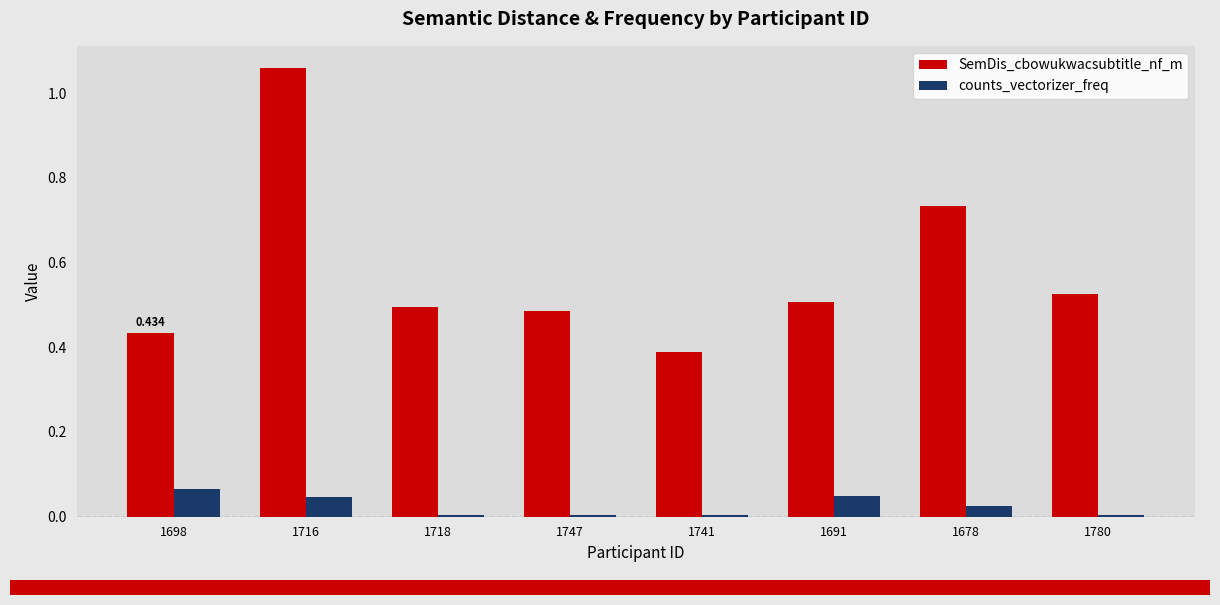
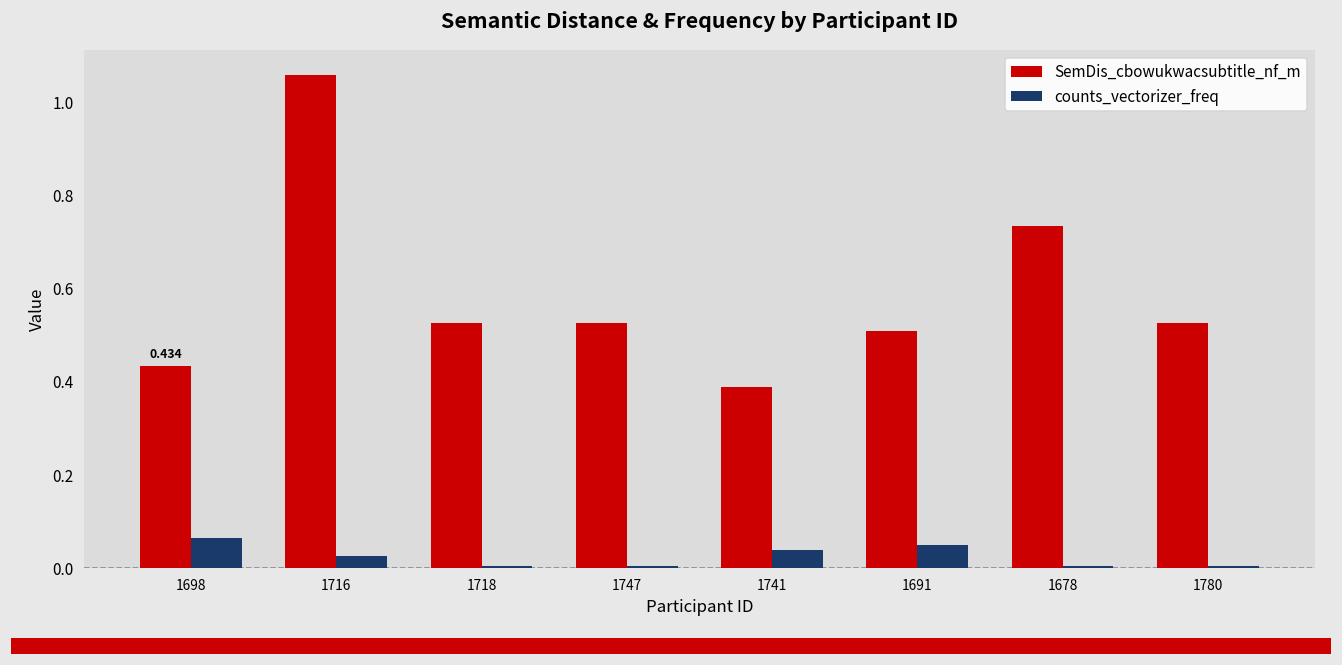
counts_vectorizer_freq, 1716: 0.05 -> 0.03
SemDis_cbowukwacsubtitle_nf_m, 1718: 0.49 -> 0.52
SemDis_cbowukwacsubtitle_nf_m, 1747: 0.49 -> 0.52
counts_vectorizer_freq, 1741: 0.00 -> 0.04
counts_vectorizer_freq, 1678: 0.03 -> 0.00
